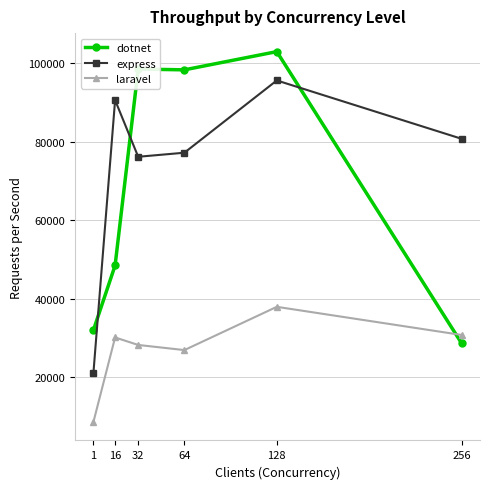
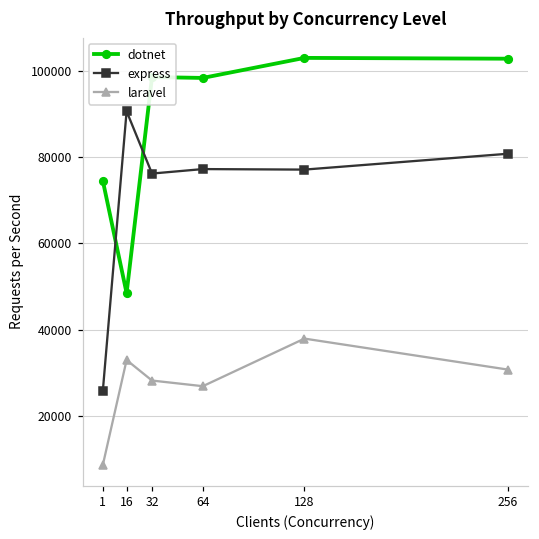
dotnet, 1: 32000 -> 75000
express, 1: 21000 -> 26000
laravel, 16: 30000 -> 33000
express, 128: 96000 -> 77000
dotnet, 256: 29000 -> 103000
